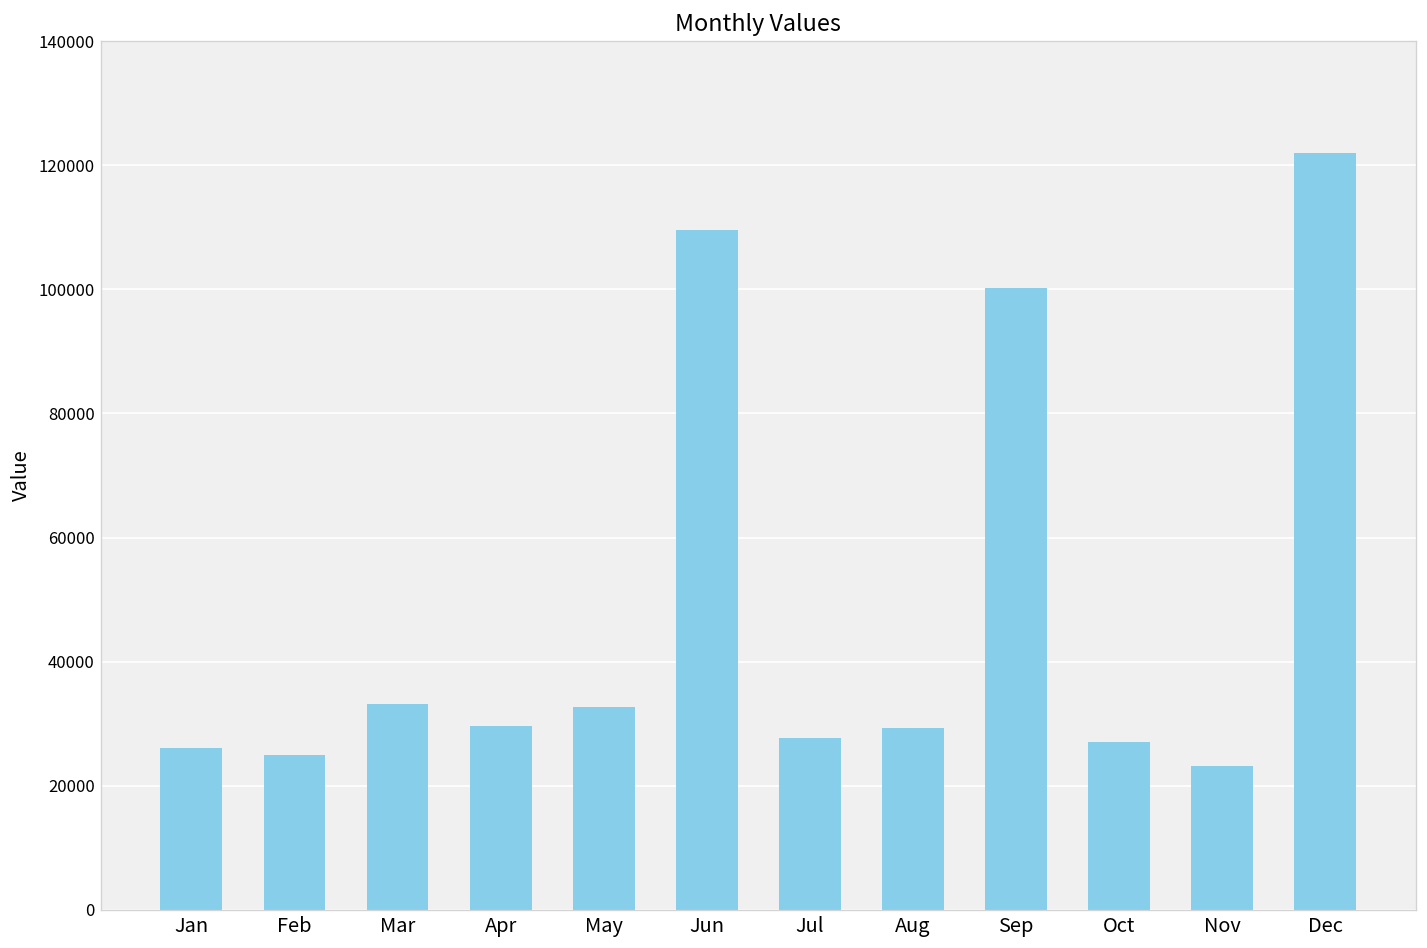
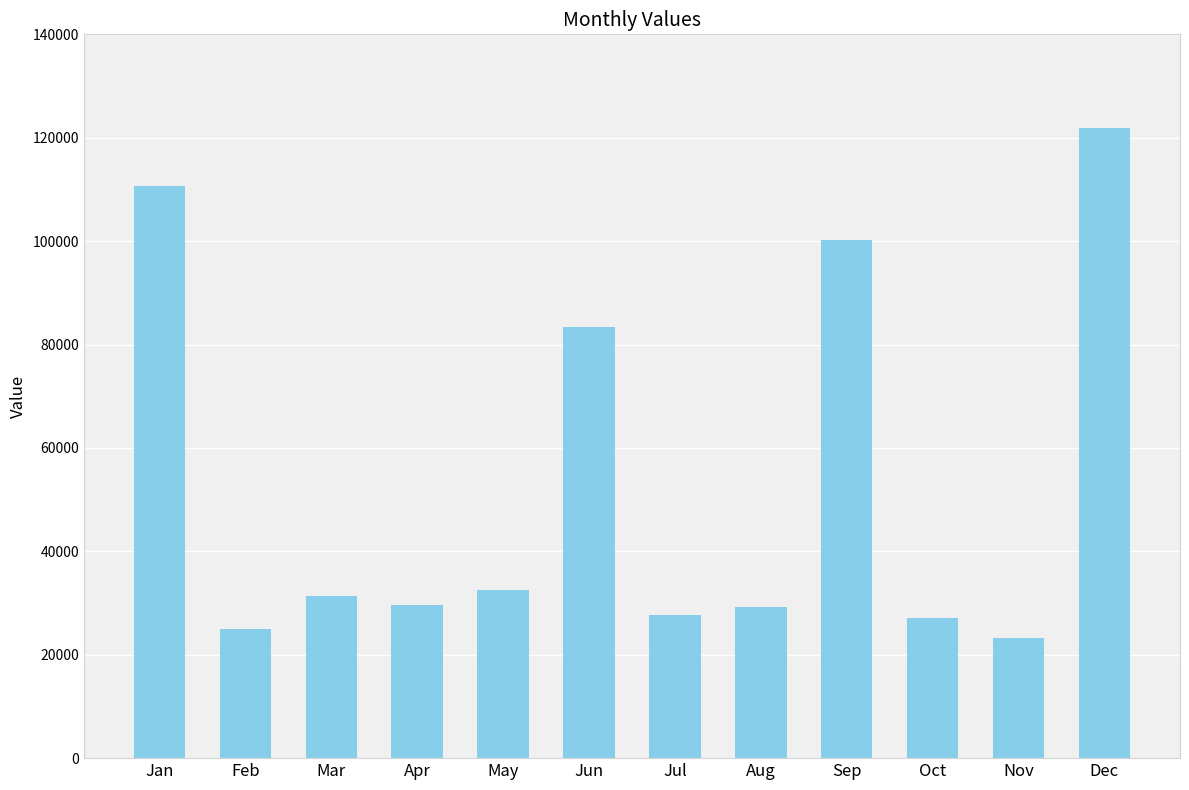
Jan: 26000 -> 111000
Mar: 33000 -> 31000
Jun: 110000 -> 83000
